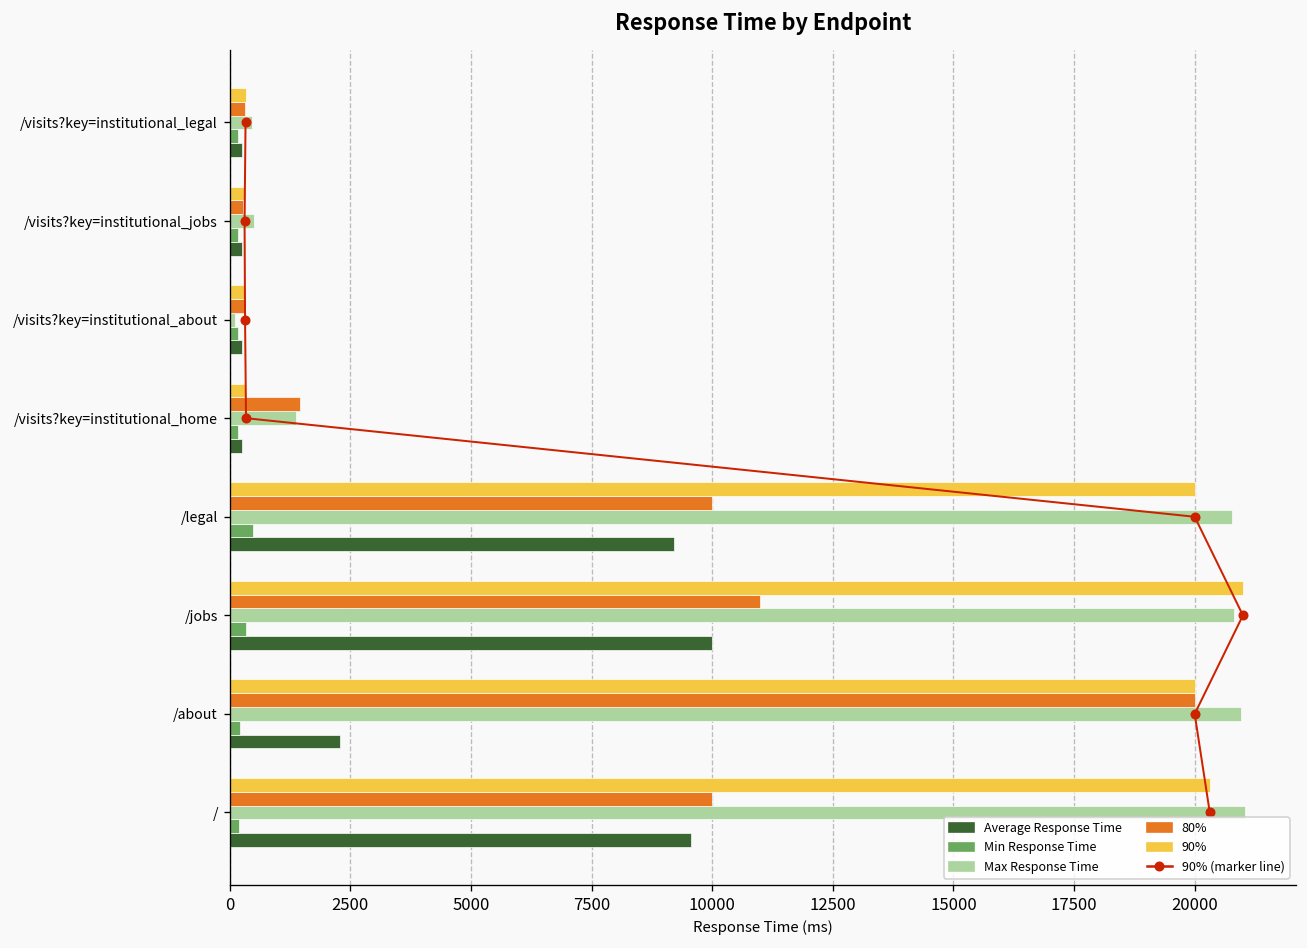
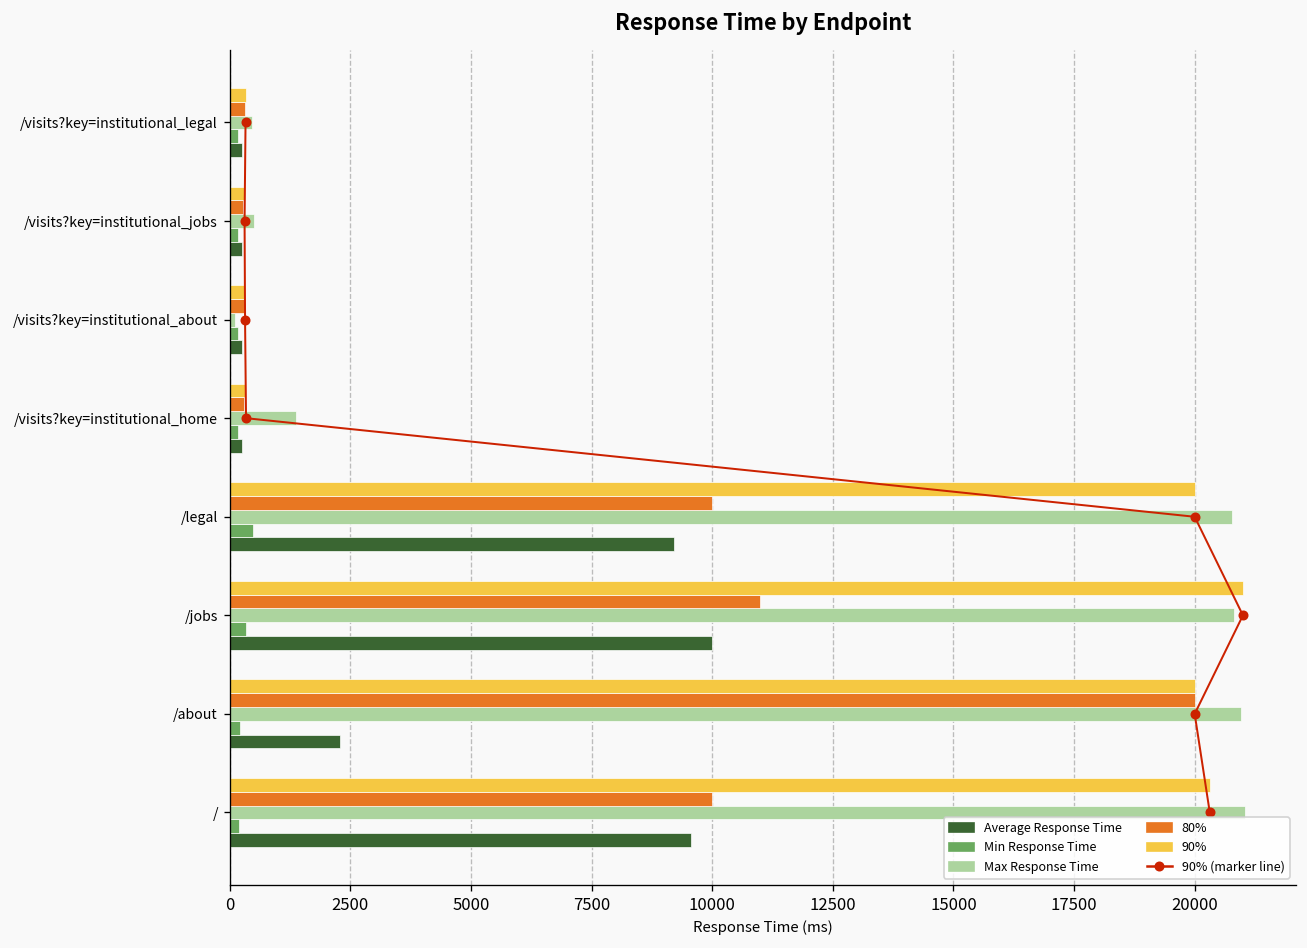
80%, /visits?key=institutional_home: 1500 -> 300
